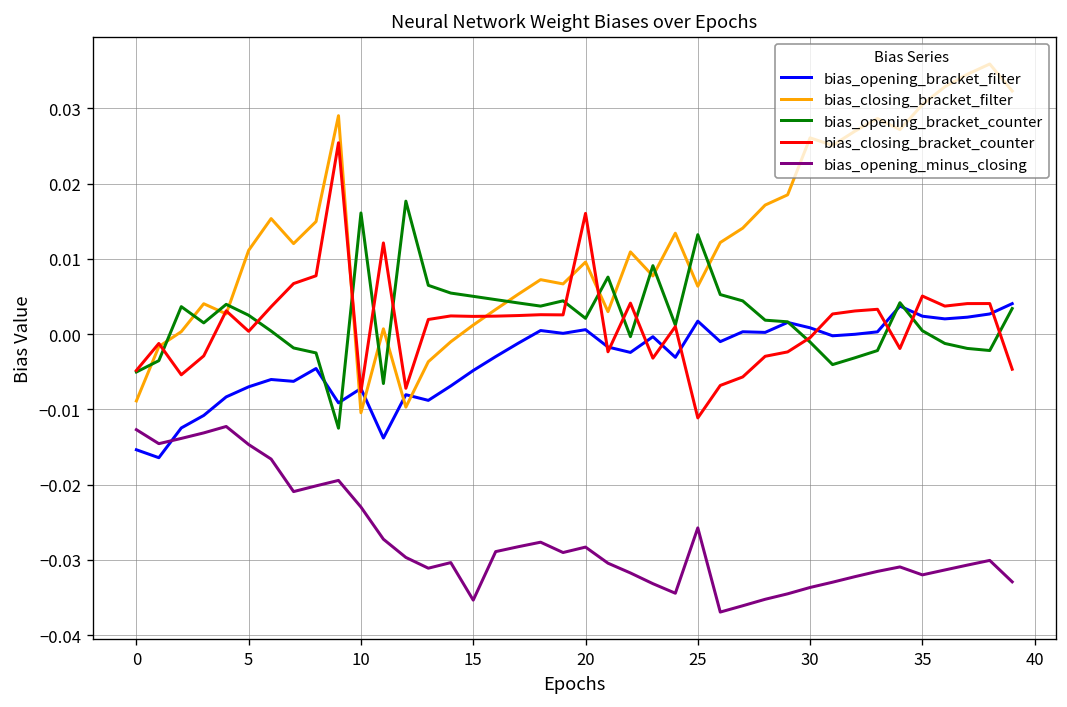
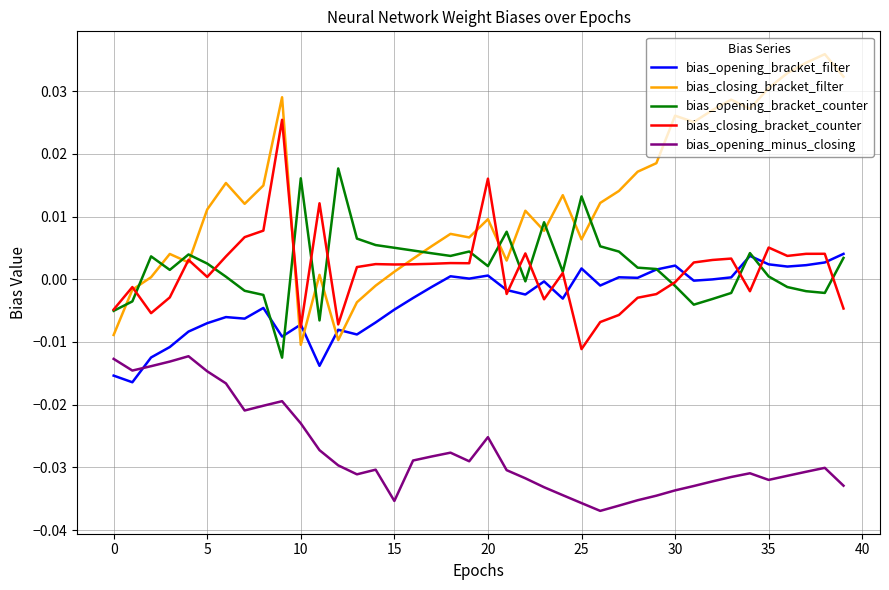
bias_opening_minus_closing, 20: -0.028 -> -0.025
bias_opening_minus_closing, 25: -0.026 -> -0.036
bias_opening_bracket_filter, 30: 0.001 -> 0.002
